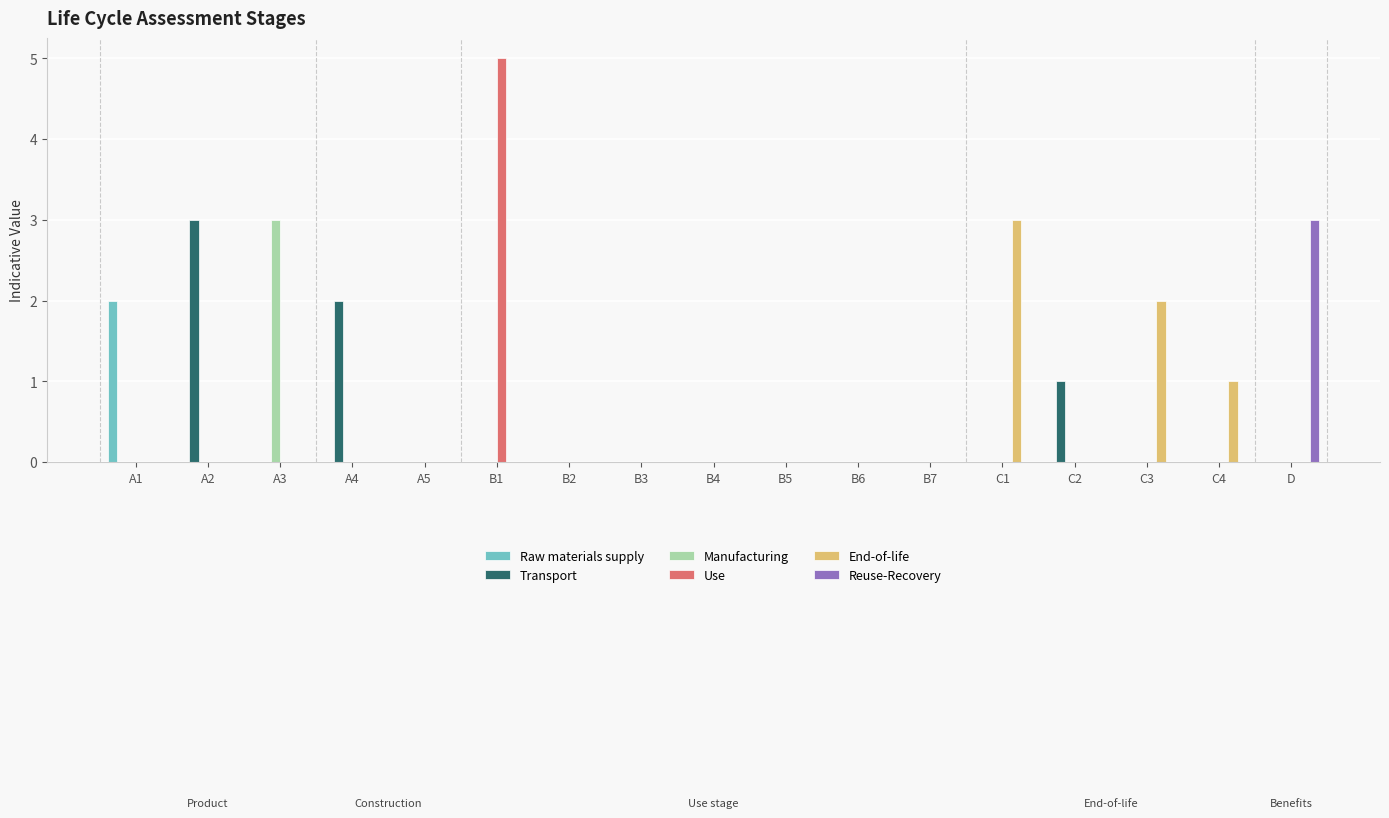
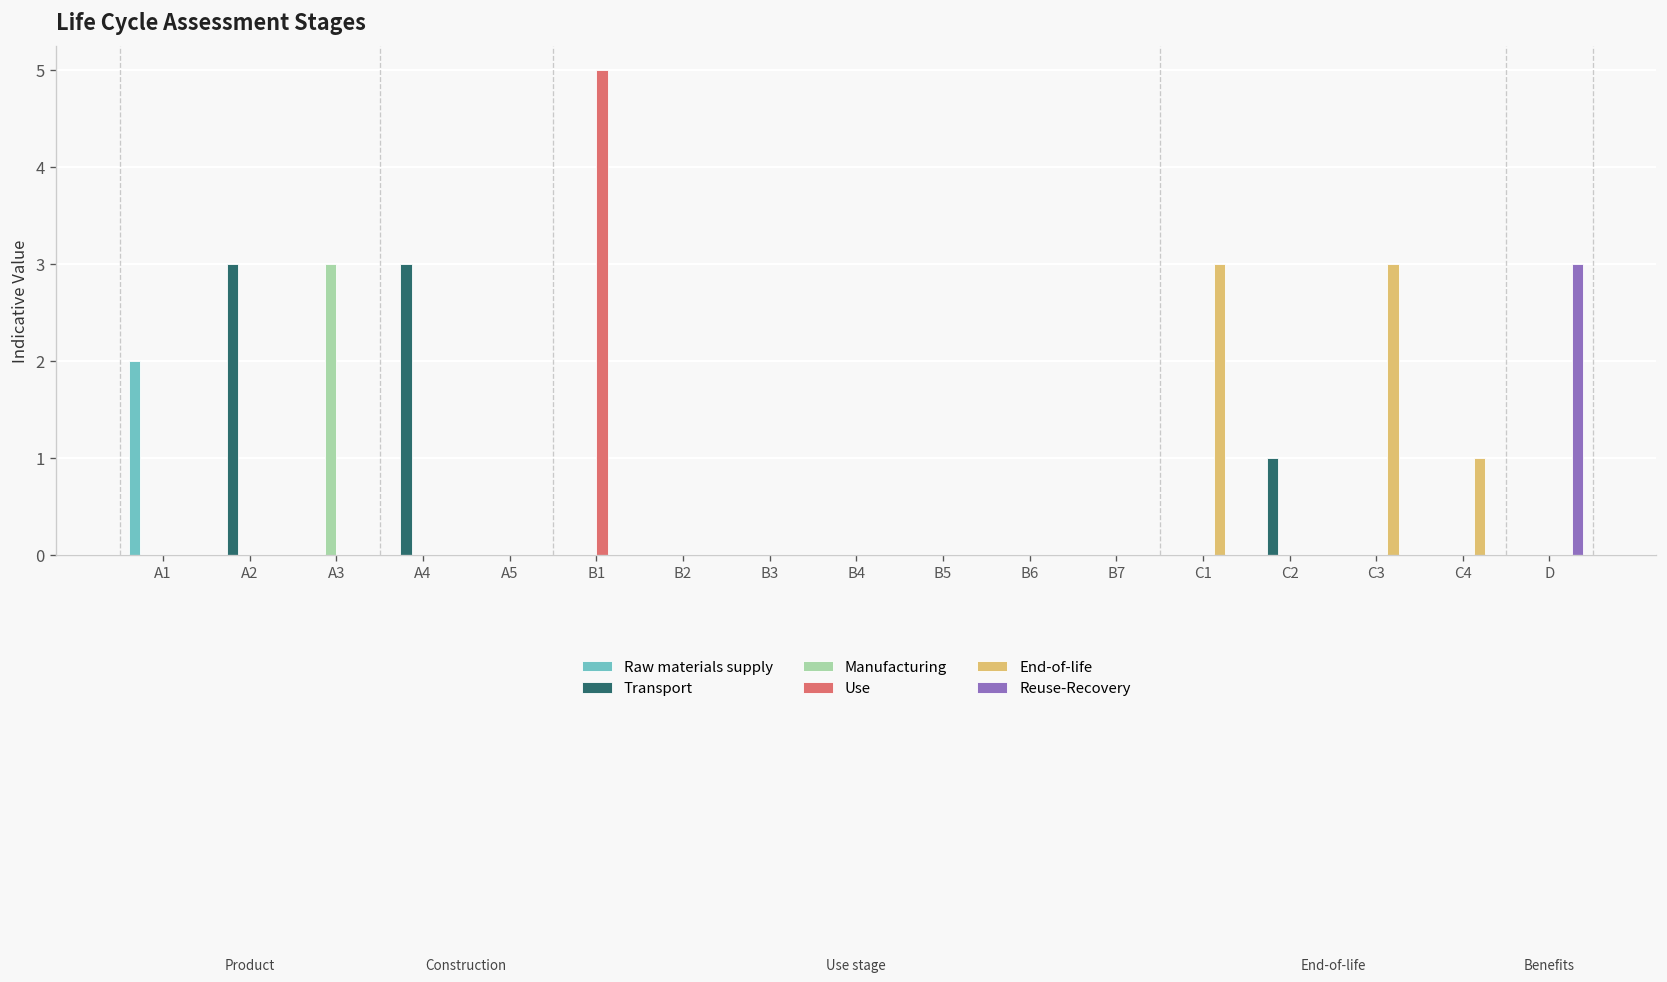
Transport, A4: 2 -> 3
End-of-life, C3: 2 -> 3
